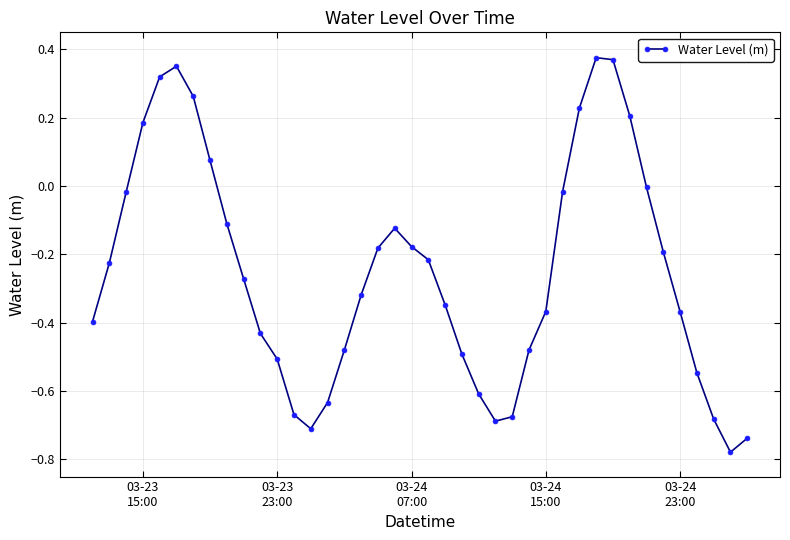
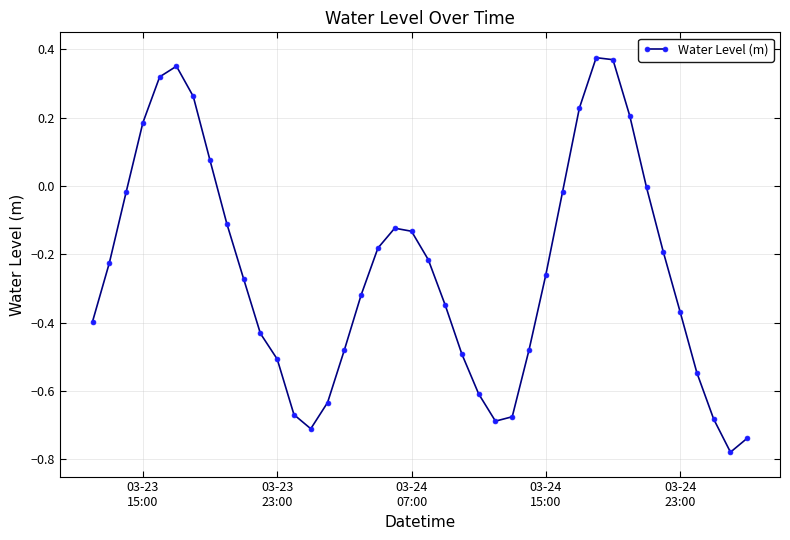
03-24 07:00: -0.18 -> -0.13
03-24 15:00: -0.37 -> -0.26
